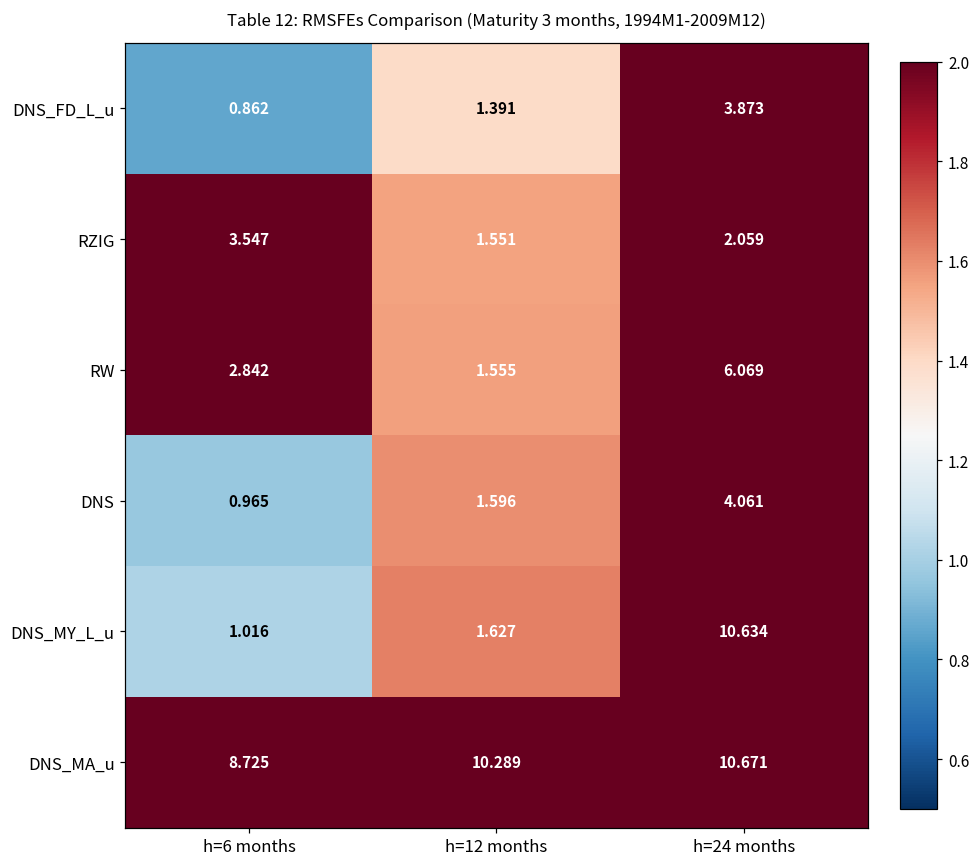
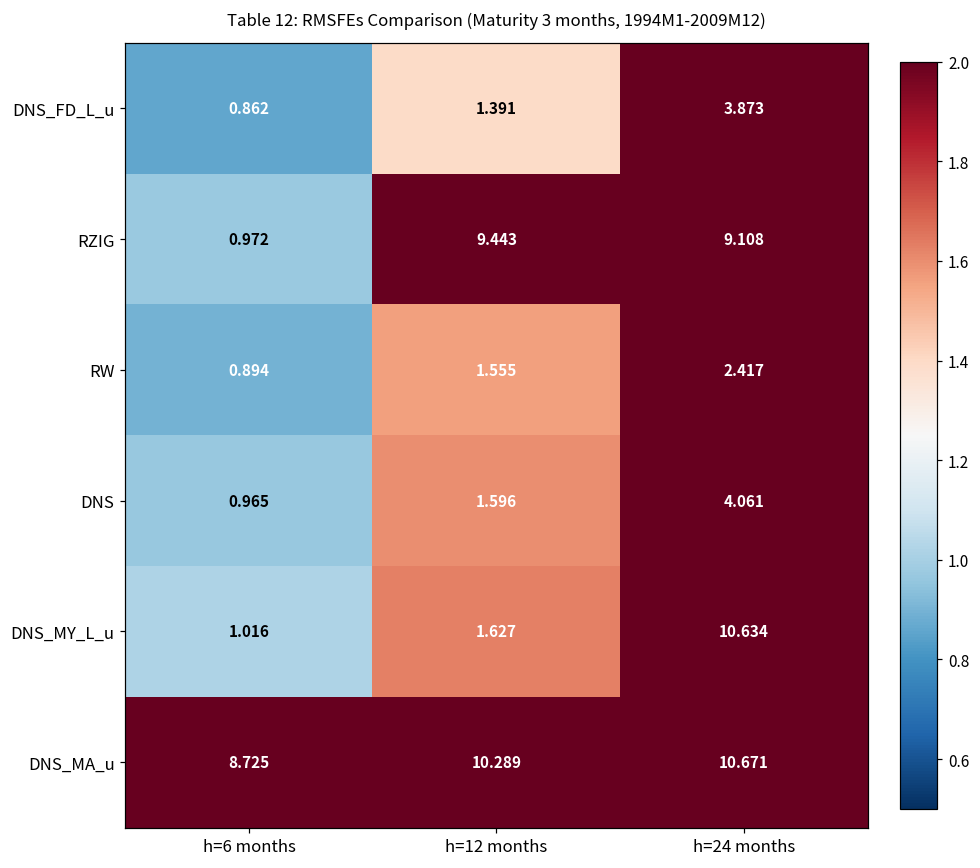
RZIG, h=6 months: 3.547 -> 0.972
RZIG, h=12 months: 1.551 -> 9.443
RZIG, h=24 months: 2.059 -> 9.108
RW, h=6 months: 2.842 -> 0.894
RW, h=24 months: 6.069 -> 2.417
